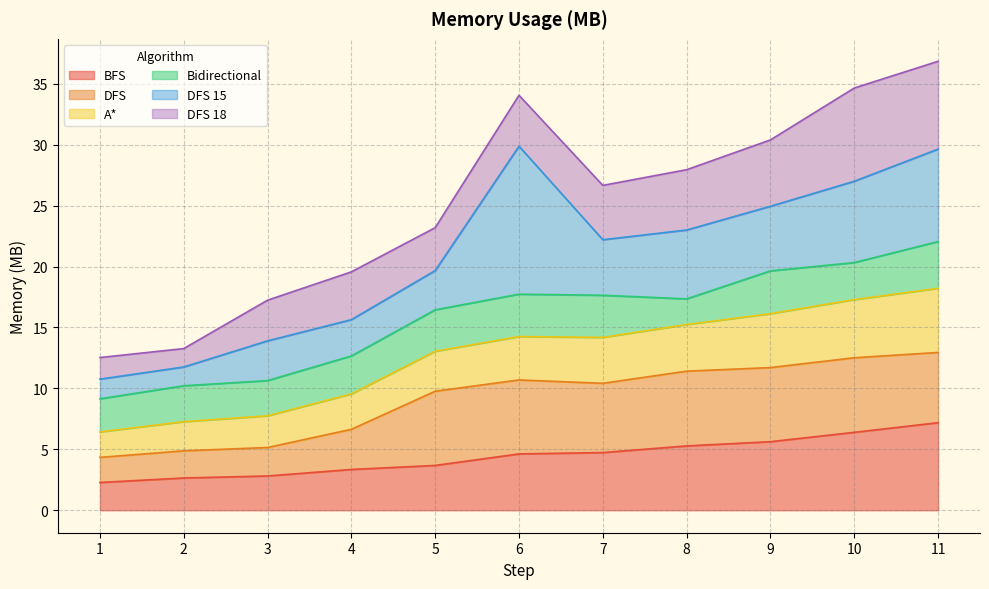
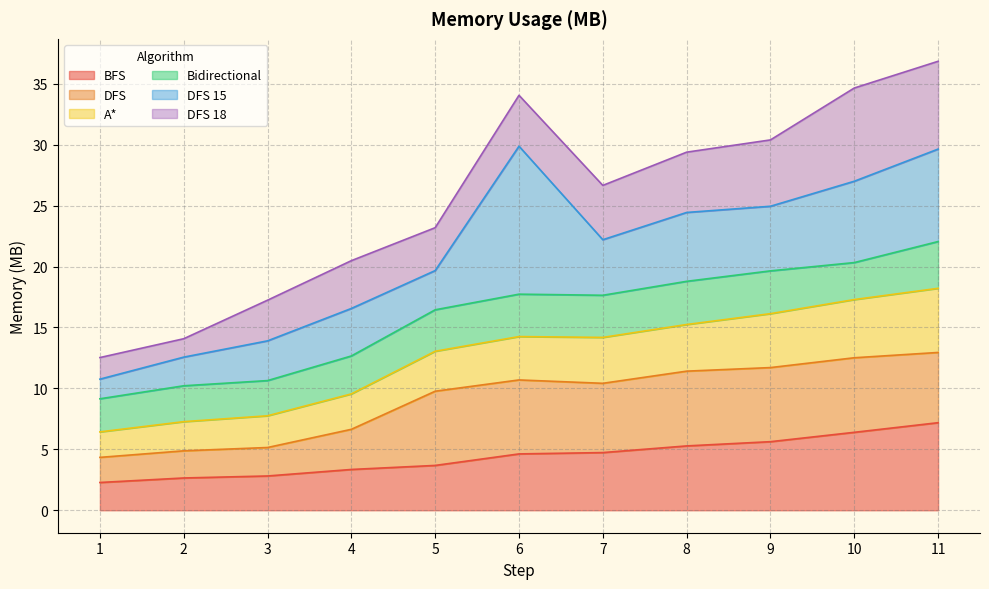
DFS 15, 2: 1.5 -> 2.4
DFS 15, 4: 3.0 -> 3.9
Bidirectional, 8: 2.1 -> 3.5
